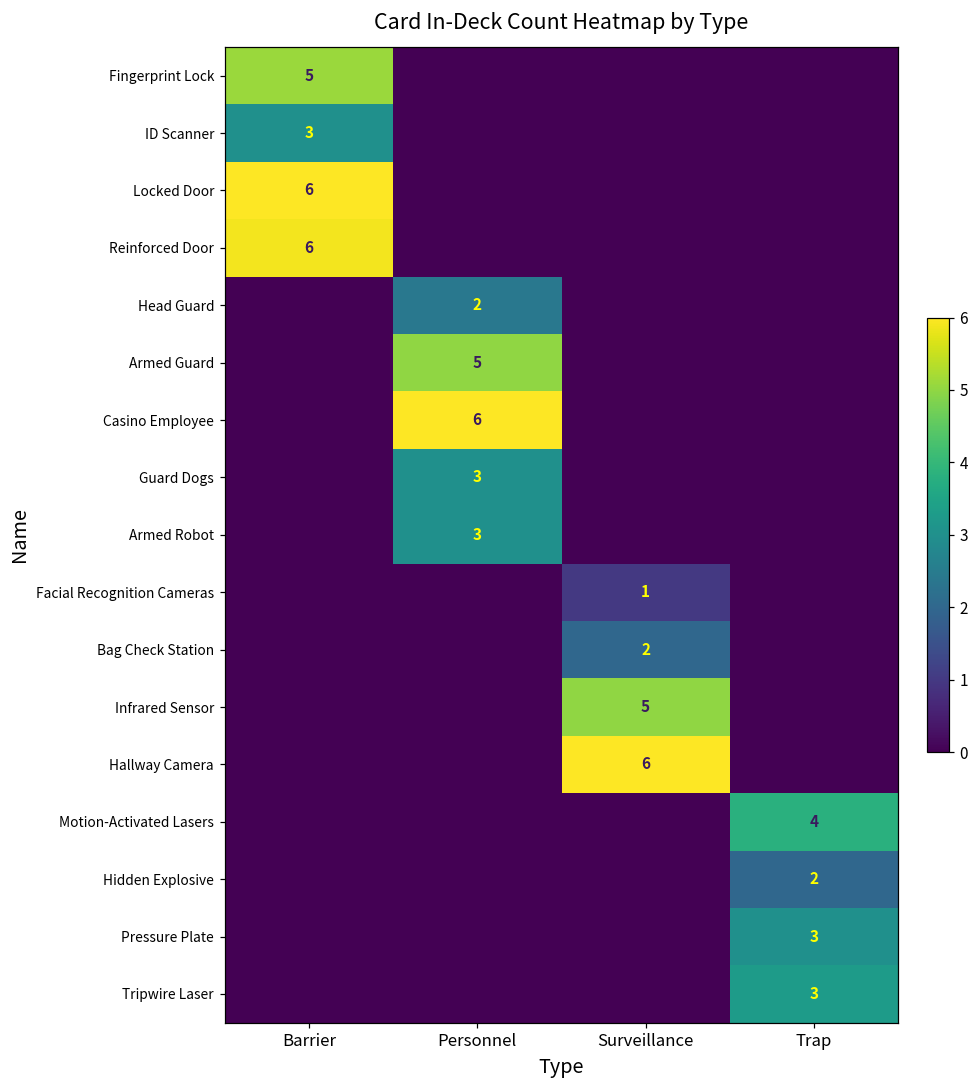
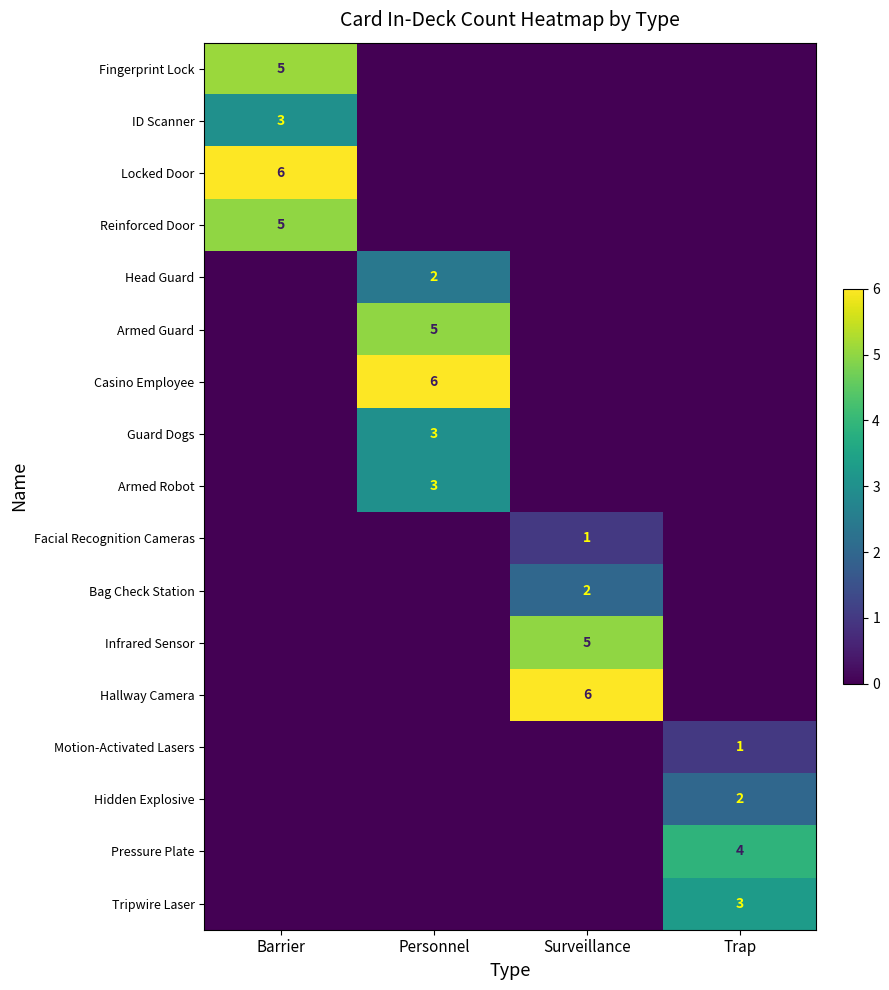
Reinforced Door, Barrier: 6 -> 5
Motion-Activated Lasers, Trap: 4 -> 1
Pressure Plate, Trap: 3 -> 4
